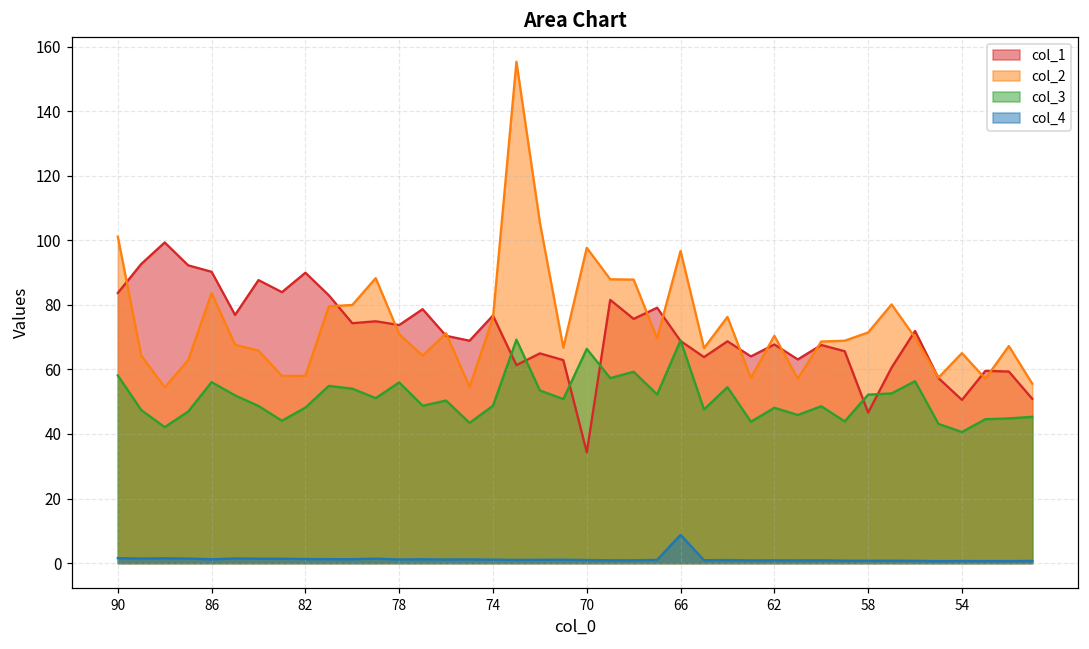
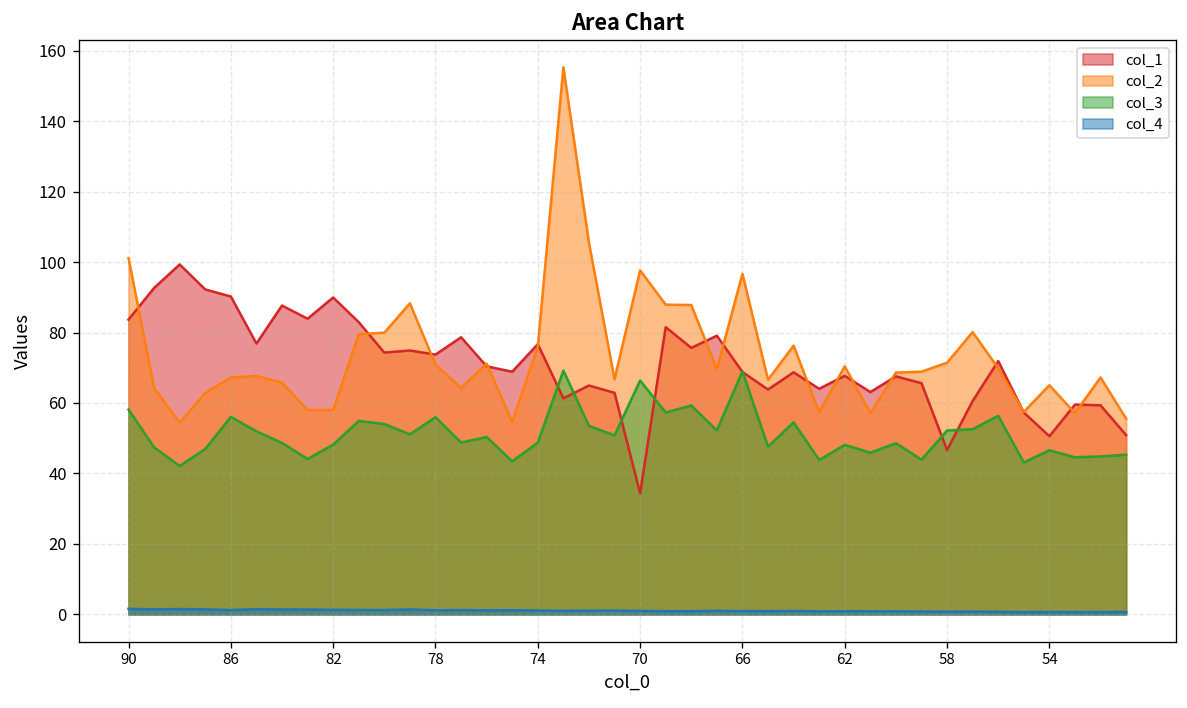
col_2, 86: 84 -> 67
col_4, 66: 9 -> 1
col_3, 54: 41 -> 47
